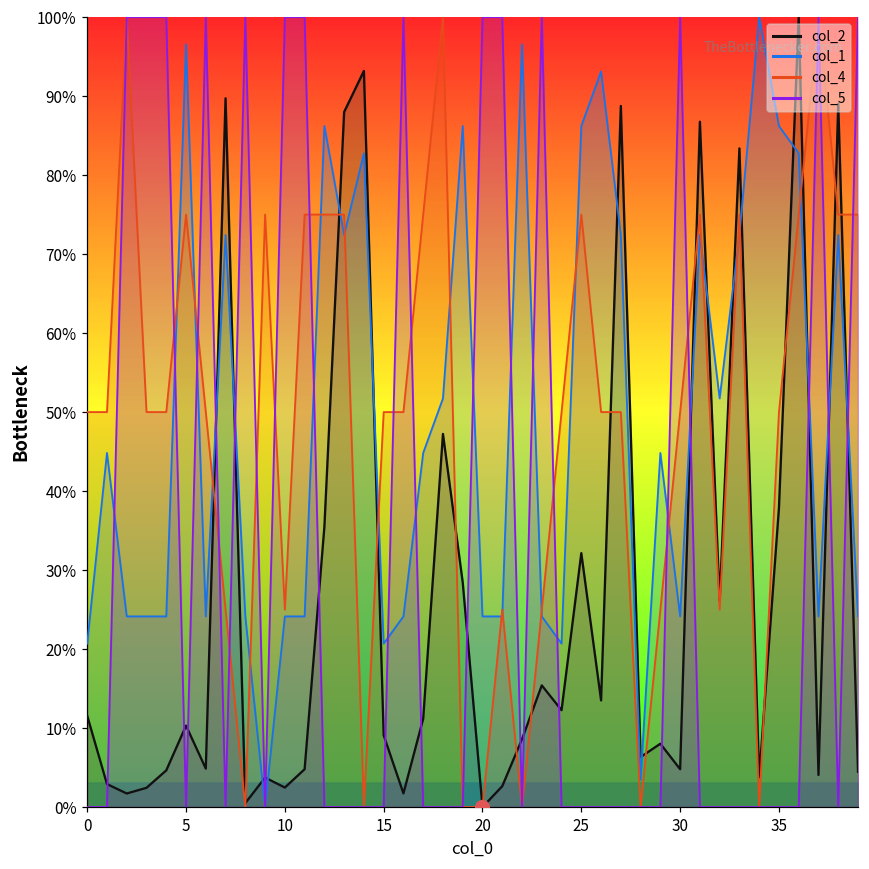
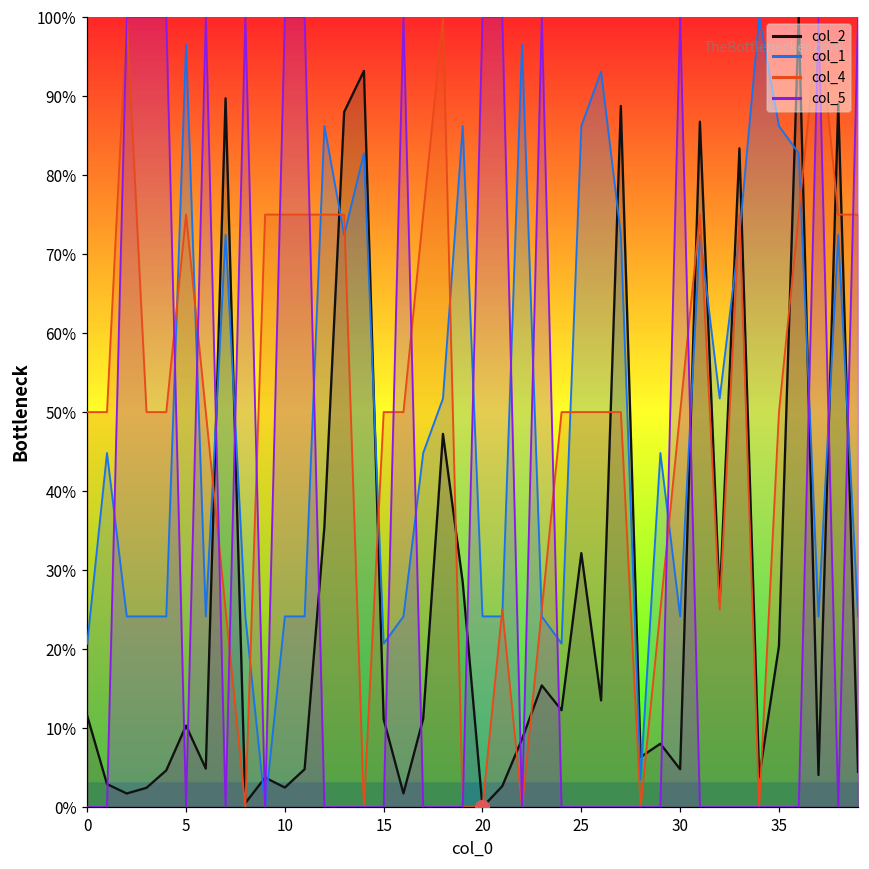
col_4, 10: 25% -> 75%
col_2, 15: 9% -> 11%
col_4, 25: 75% -> 50%
col_2, 35: 38% -> 20%
